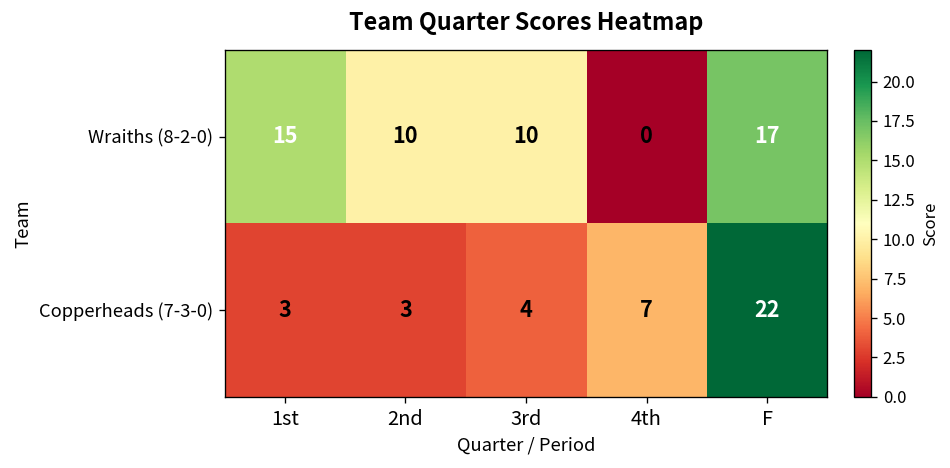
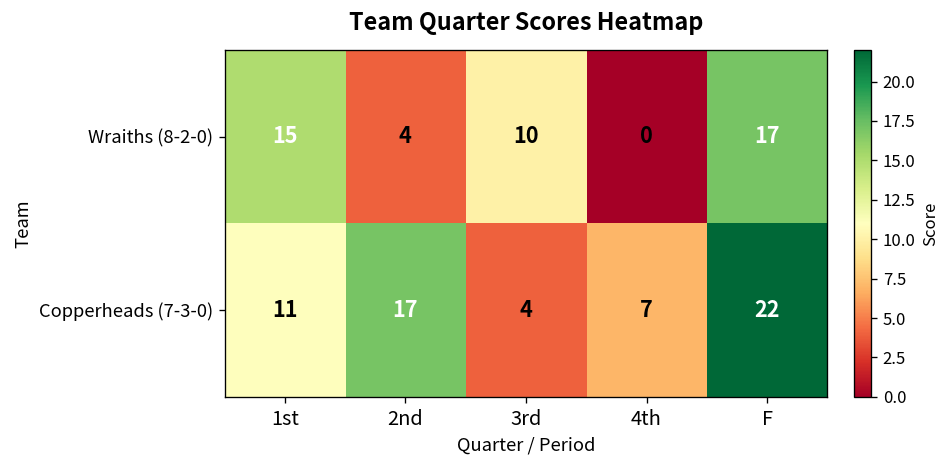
Wraiths (8-2-0), 2nd: 10 -> 4
Copperheads (7-3-0), 1st: 3 -> 11
Copperheads (7-3-0), 2nd: 3 -> 17
